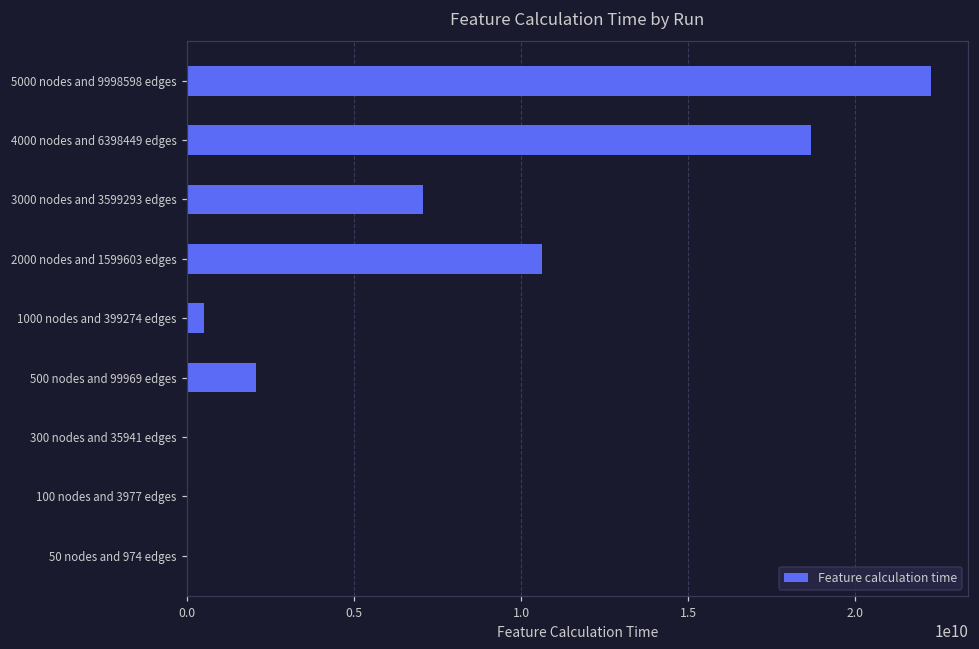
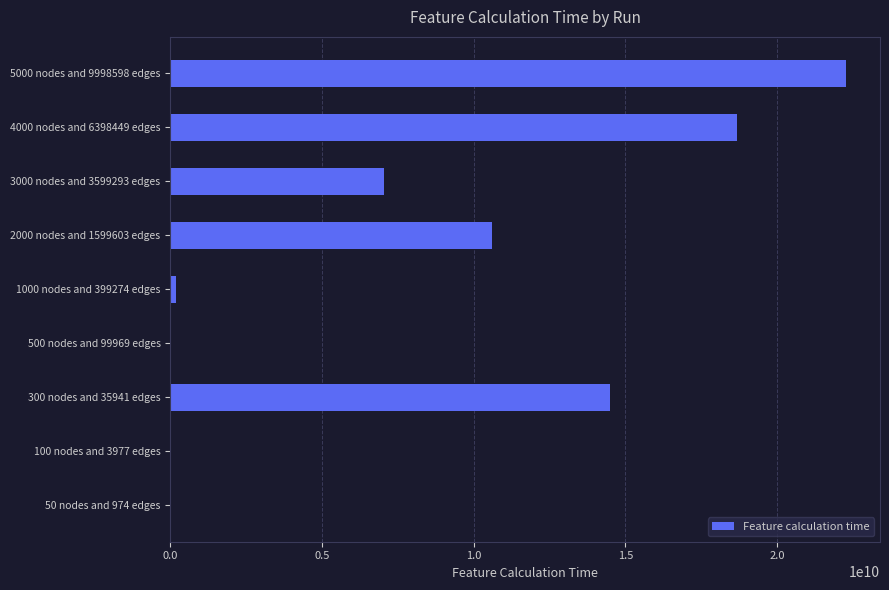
1000 nodes and 399274 edges: 500000000 -> 200000000
500 nodes and 99969 edges: 2100000000 -> 0
300 nodes and 35941 edges: 0 -> 14500000000
